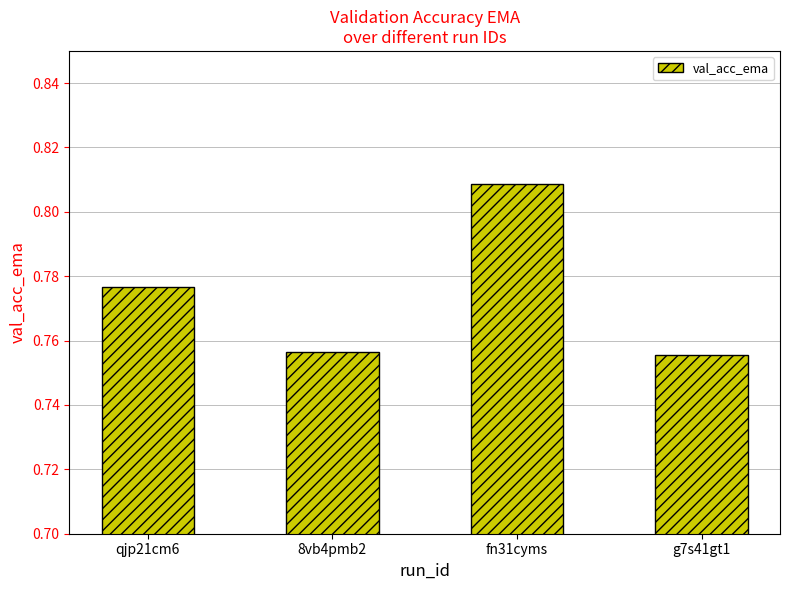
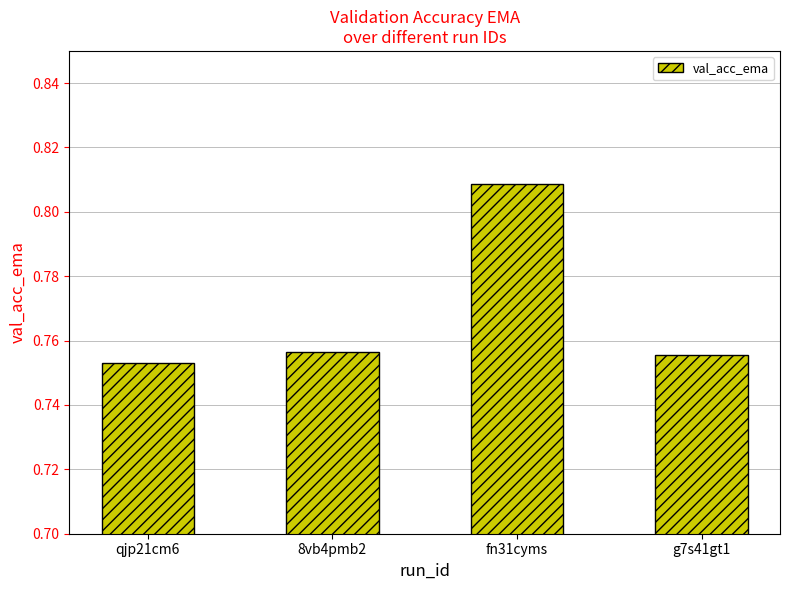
qjp21cm6: 0.777 -> 0.753
